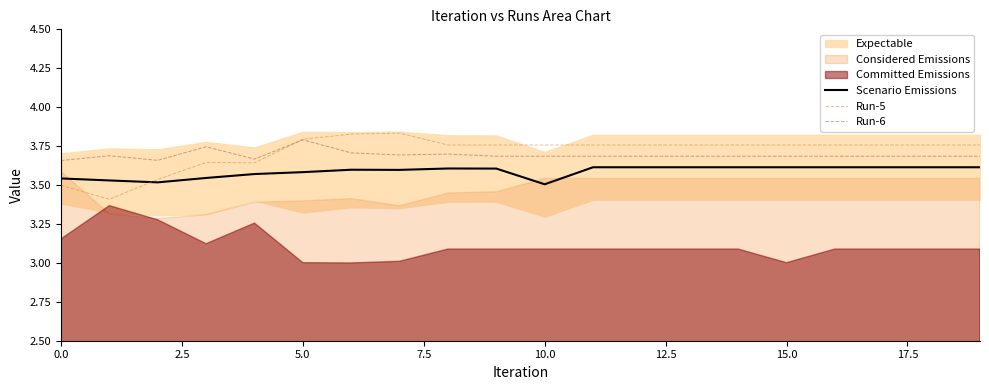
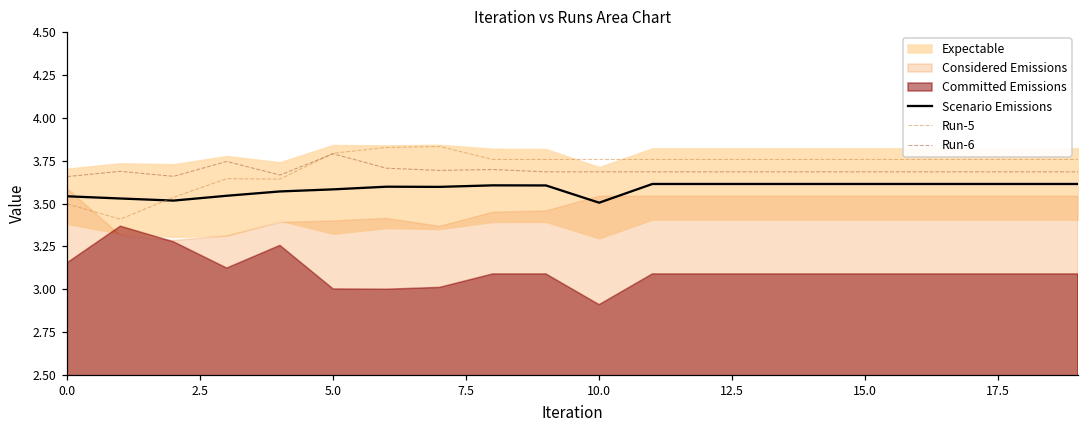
Committed Emissions, 10.0: 3.09 -> 2.91
Committed Emissions, 15.0: 3.00 -> 3.09
